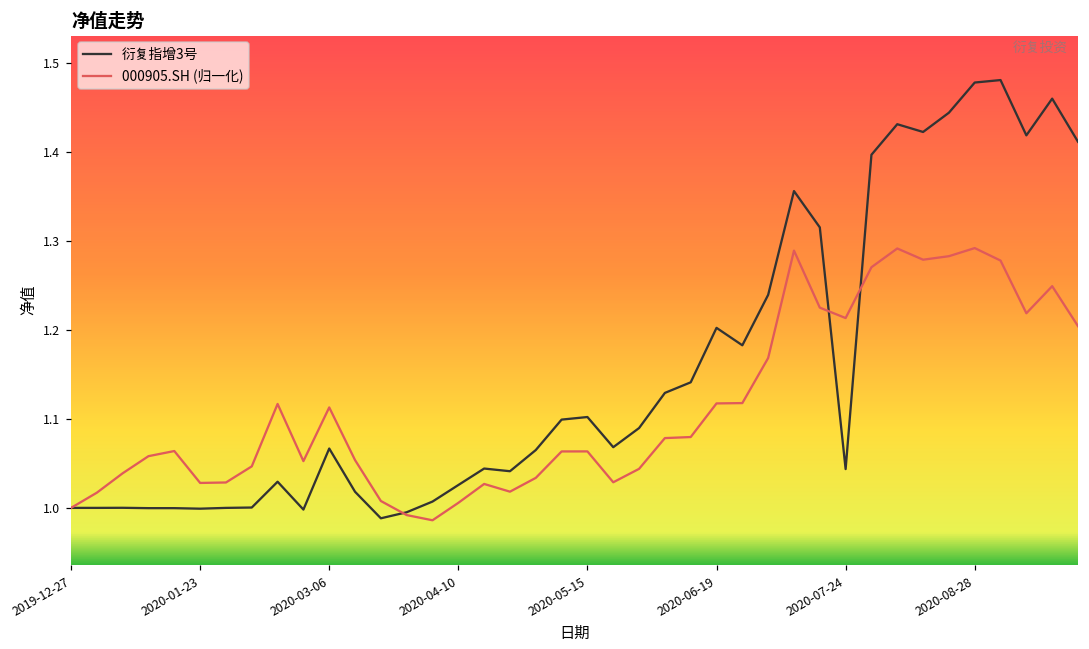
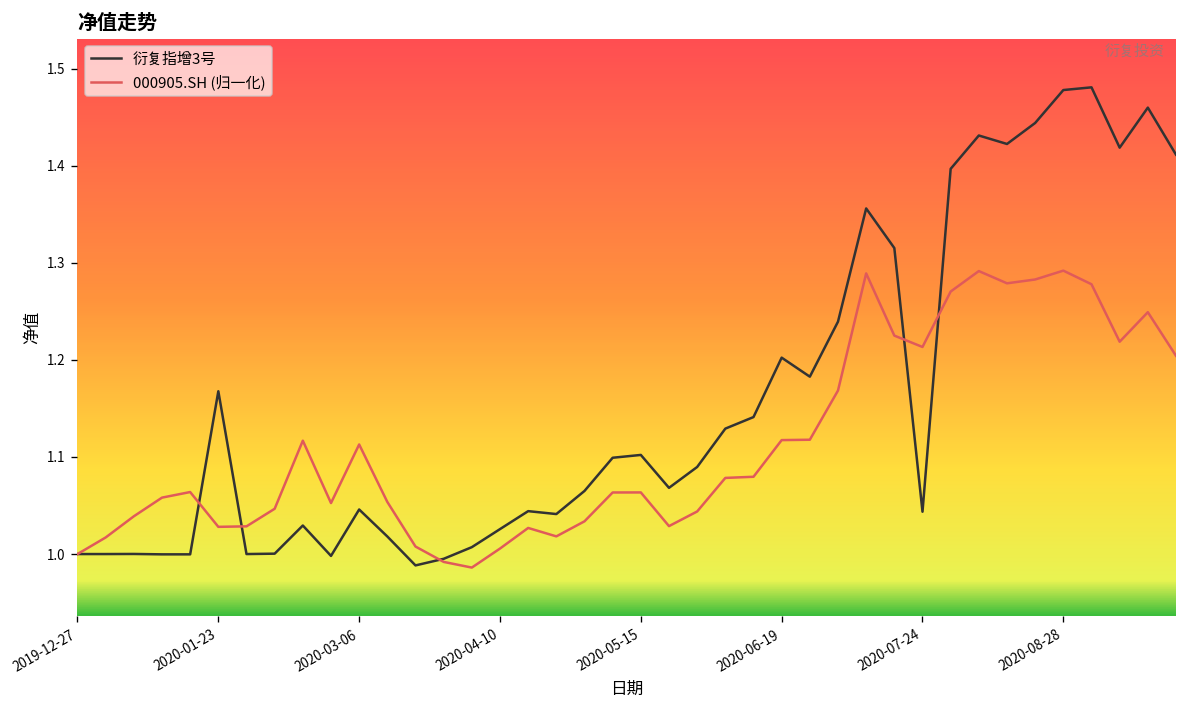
衍复指增3号, 2020-01-23: 1.00 -> 1.17
衍复指增3号, 2020-03-06: 1.07 -> 1.05
